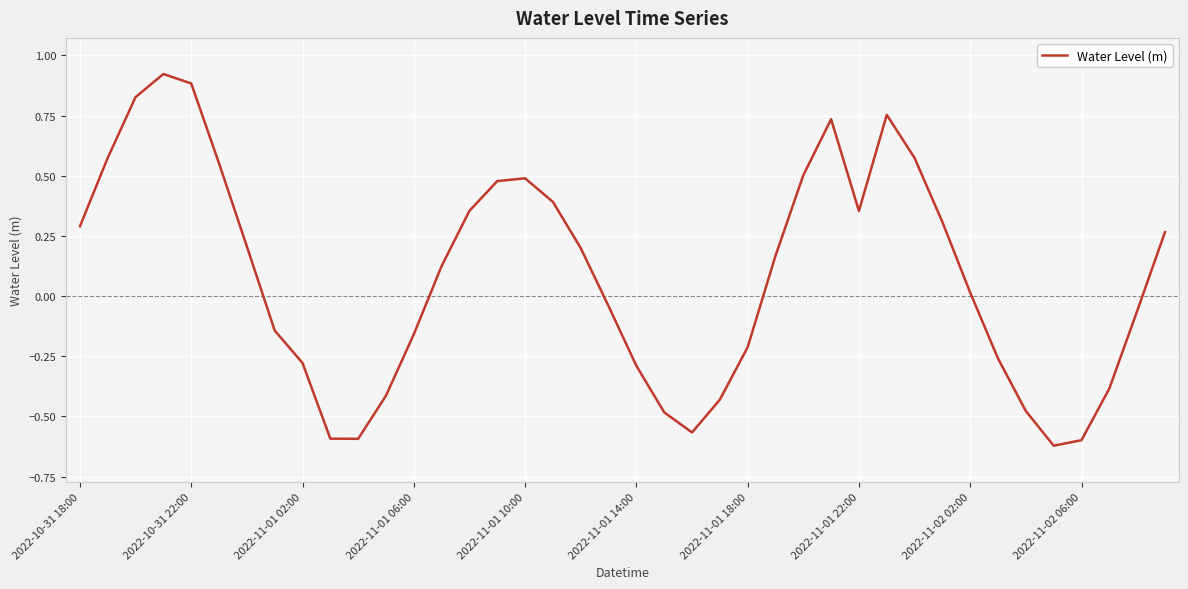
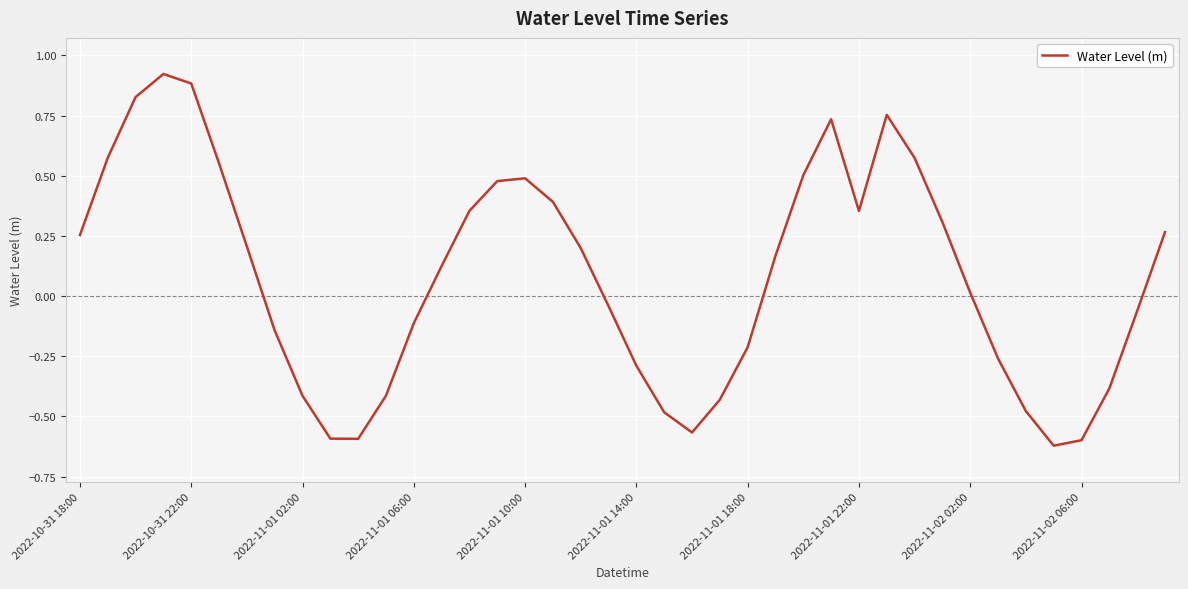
2022-10-31 18:00: 0.29 -> 0.25
2022-11-01 02:00: -0.28 -> -0.41
2022-11-01 06:00: -0.16 -> -0.11
